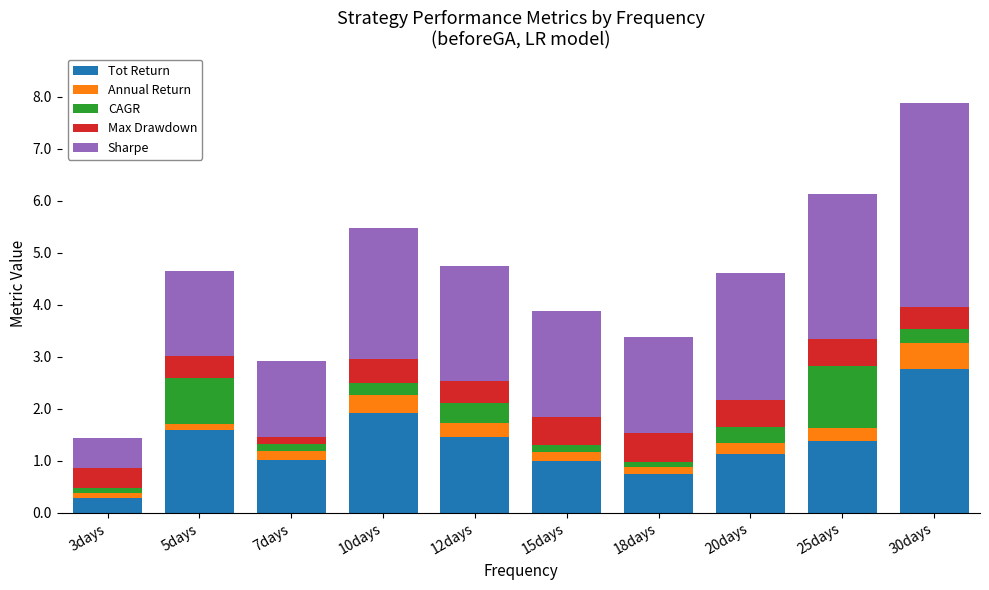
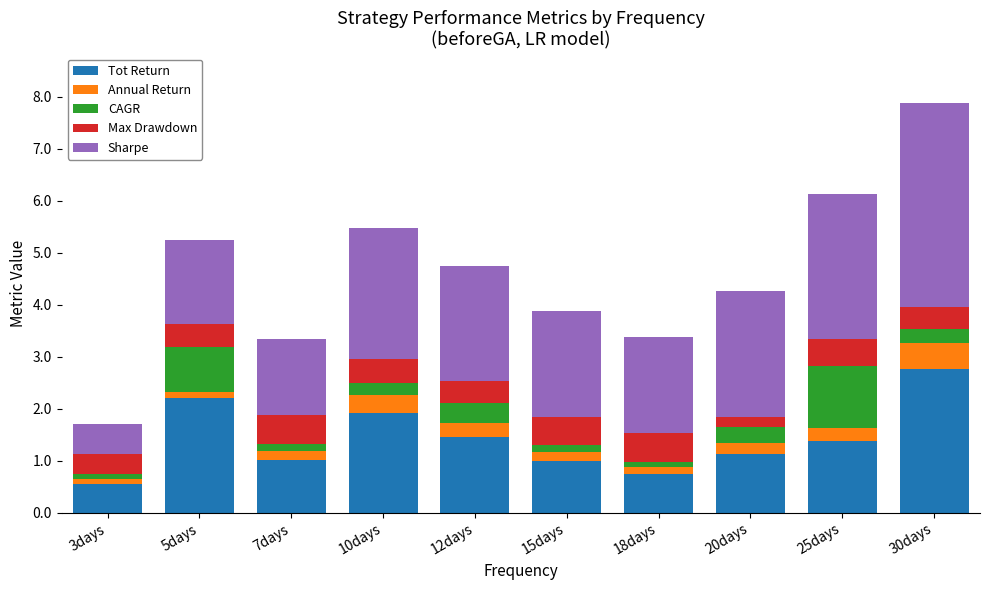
Tot Return, 3days: 0.3 -> 0.6
Tot Return, 5days: 1.6 -> 2.2
Max Drawdown, 7days: 0.1 -> 0.6
Max Drawdown, 20days: 0.5 -> 0.2
